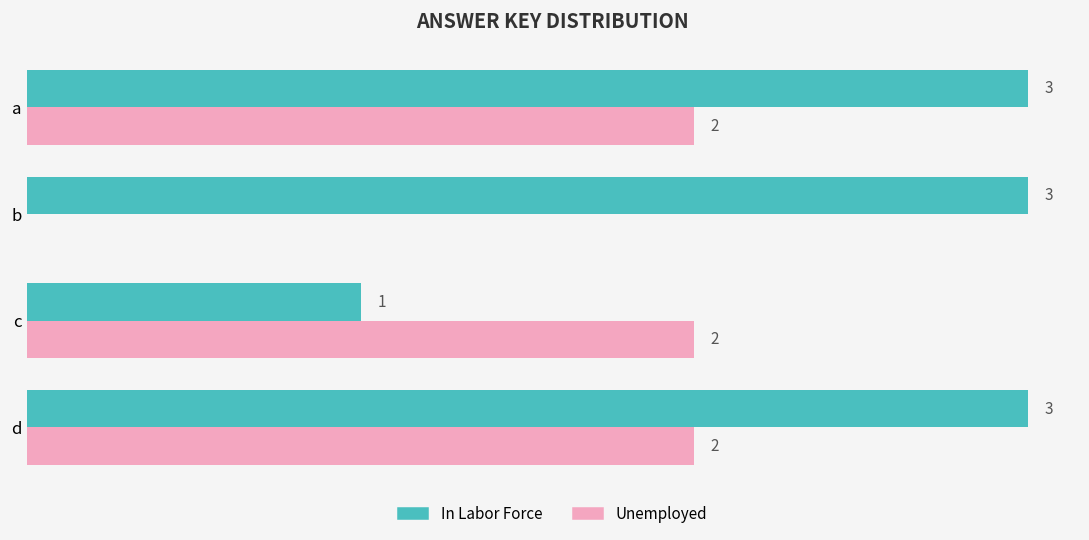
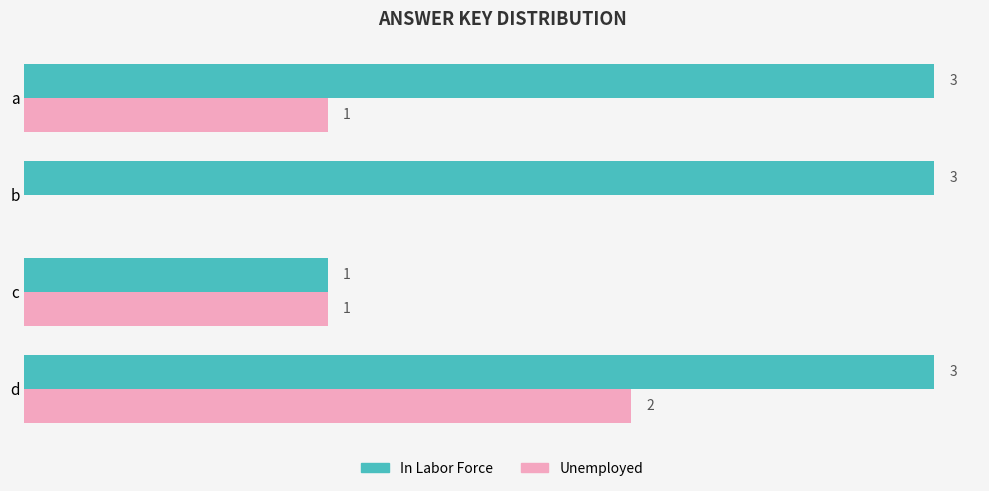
Unemployed, a: 2 -> 1
Unemployed, c: 2 -> 1
